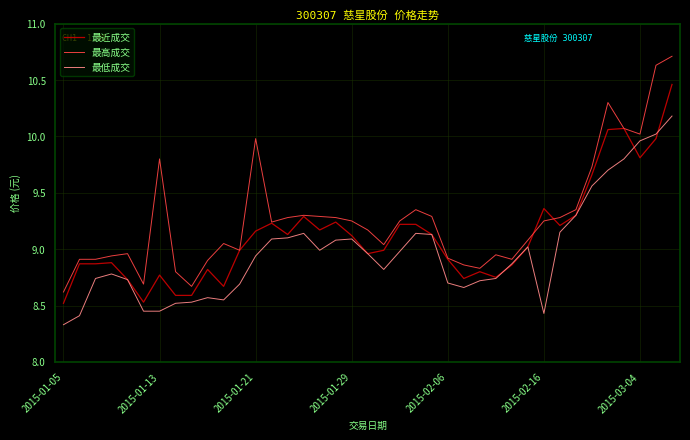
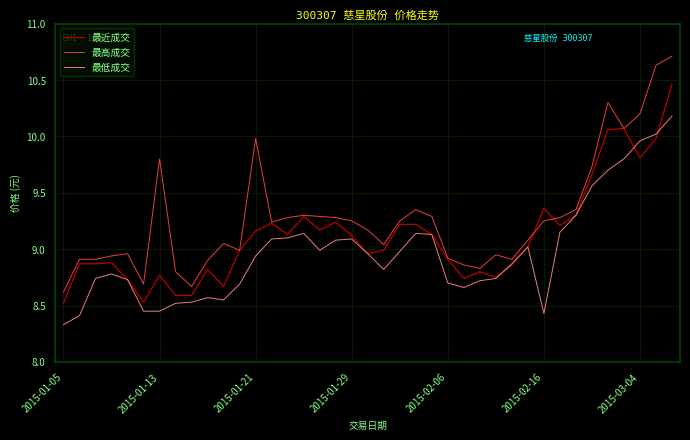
最高成交, 2015-03-04: 10.02 -> 10.20
